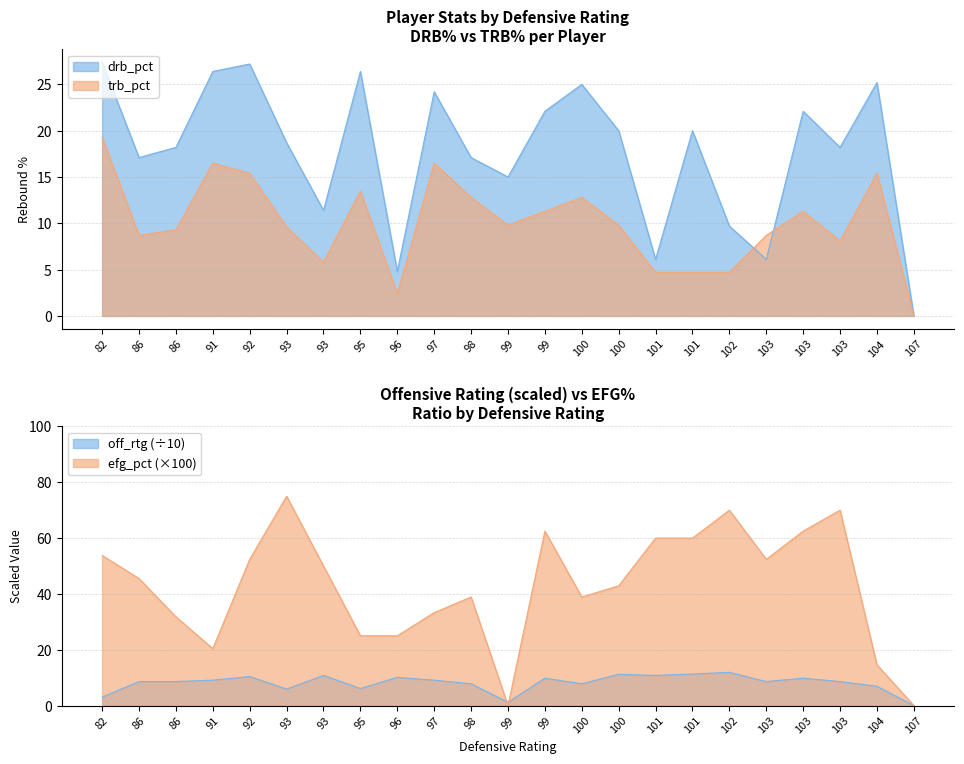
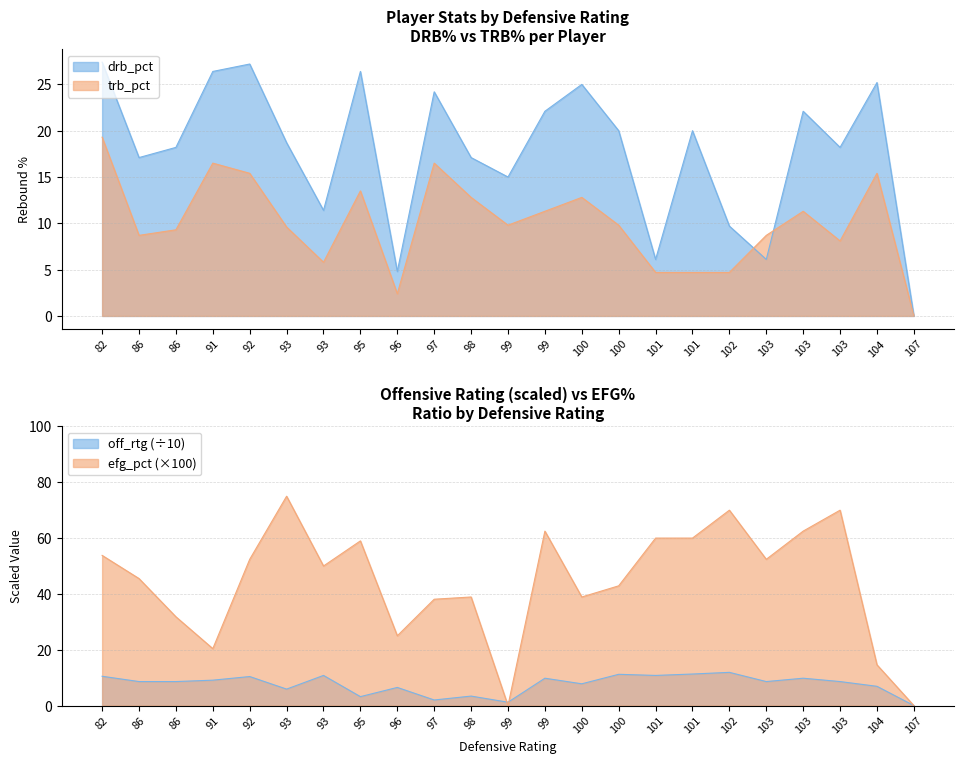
Offensive Rating (scaled) vs EFG% Ratio by Defensive Rating, off_rtg (÷10), 82: 3 -> 11
Offensive Rating (scaled) vs EFG% Ratio by Defensive Rating, off_rtg (÷10), 95: 6 -> 3
Offensive Rating (scaled) vs EFG% Ratio by Defensive Rating, efg_pct (×100), 95: 25 -> 59
Offensive Rating (scaled) vs EFG% Ratio by Defensive Rating, off_rtg (÷10), 96: 10 -> 7
Offensive Rating (scaled) vs EFG% Ratio by Defensive Rating, off_rtg (÷10), 97: 9 -> 2
Offensive Rating (scaled) vs EFG% Ratio by Defensive Rating, efg_pct (×100), 97: 33 -> 38
Offensive Rating (scaled) vs EFG% Ratio by Defensive Rating, off_rtg (÷10), 98: 8 -> 3
